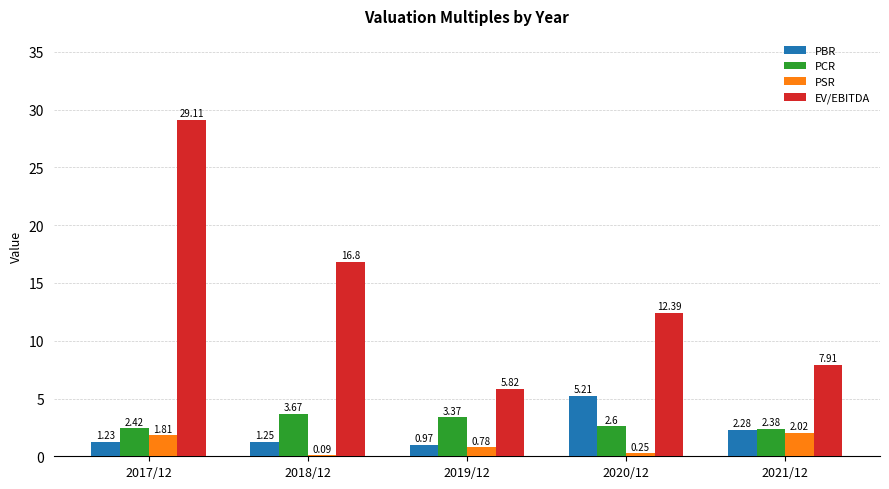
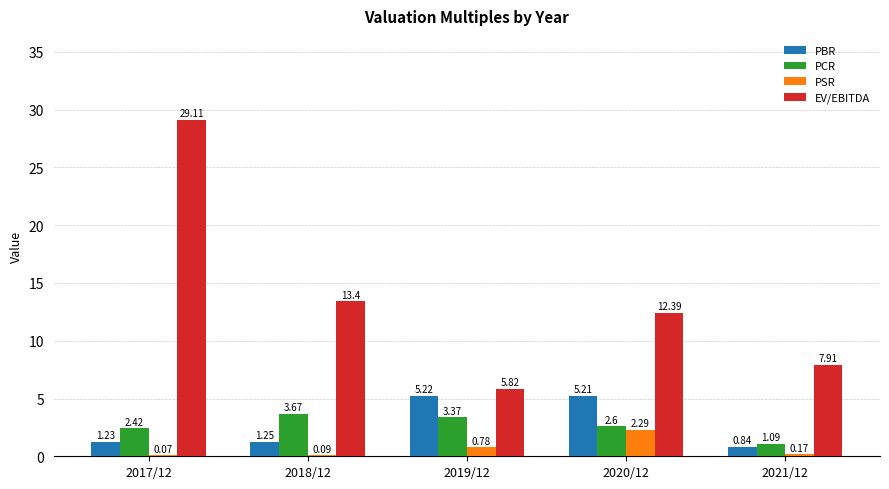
PSR, 2017/12: 1.81 -> 0.07
EV/EBITDA, 2018/12: 16.8 -> 13.4
PBR, 2019/12: 0.97 -> 5.22
PSR, 2020/12: 0.25 -> 2.29
PBR, 2021/12: 2.28 -> 0.84
PCR, 2021/12: 2.38 -> 1.09
PSR, 2021/12: 2.02 -> 0.17
